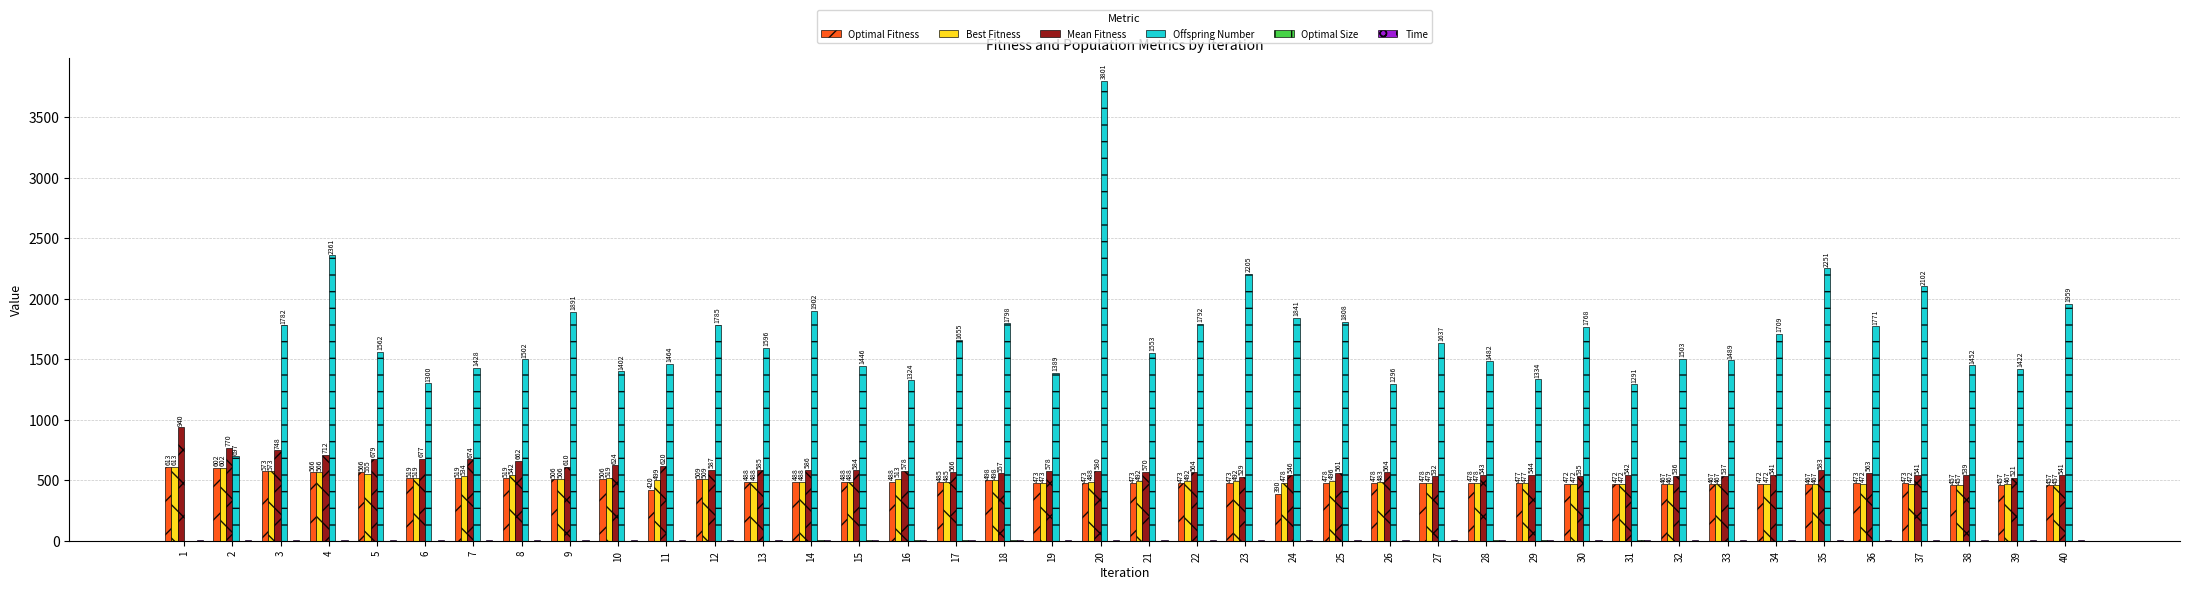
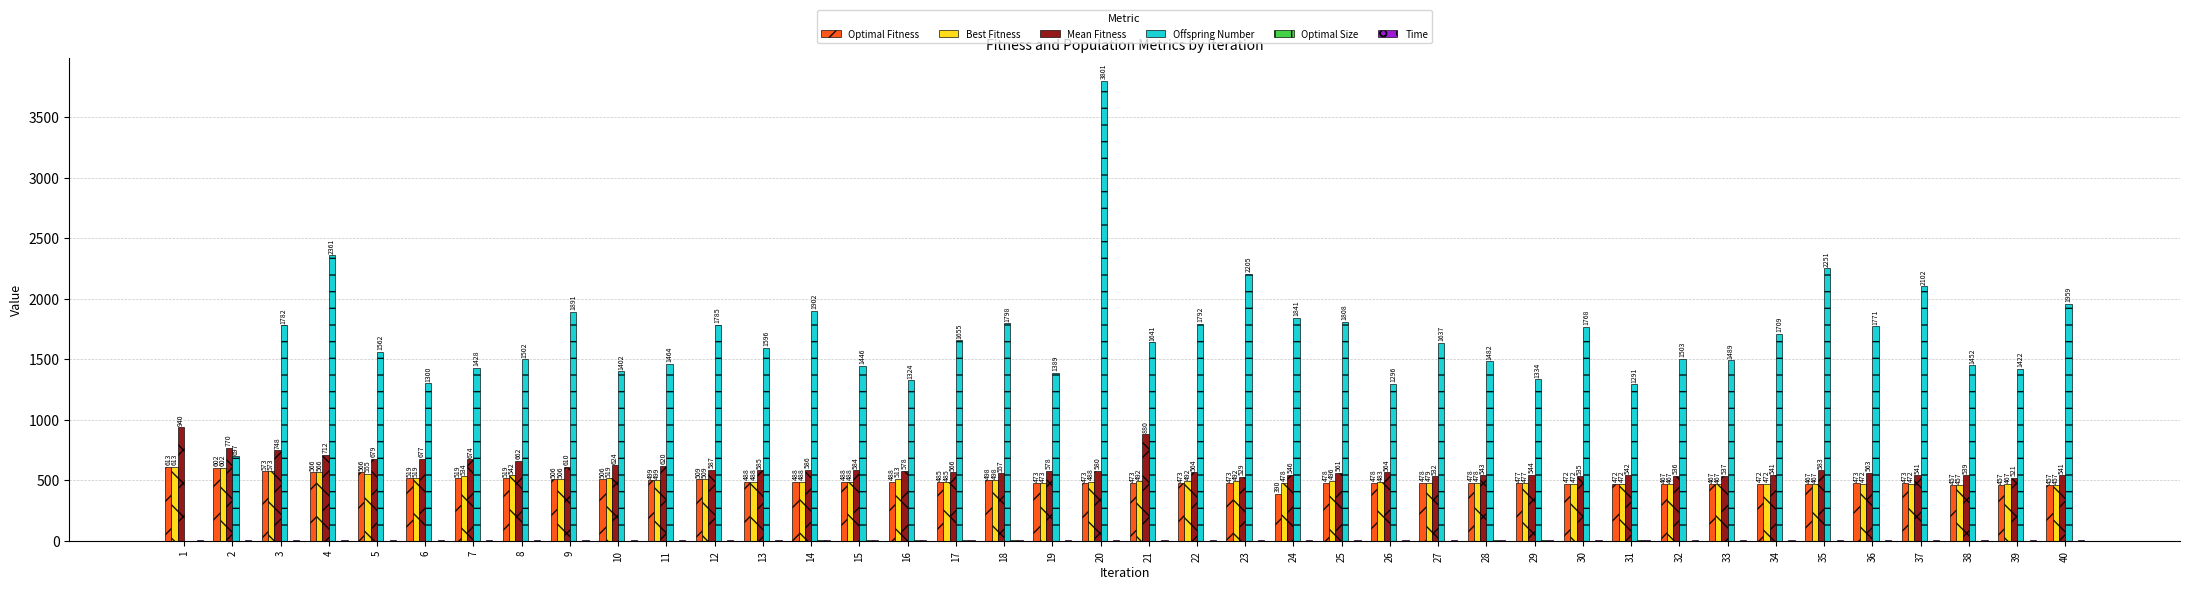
Optimal Fitness, 11: 420 -> 499
Mean Fitness, 21: 570 -> 880
Offspring Number, 21: 1553 -> 1641
